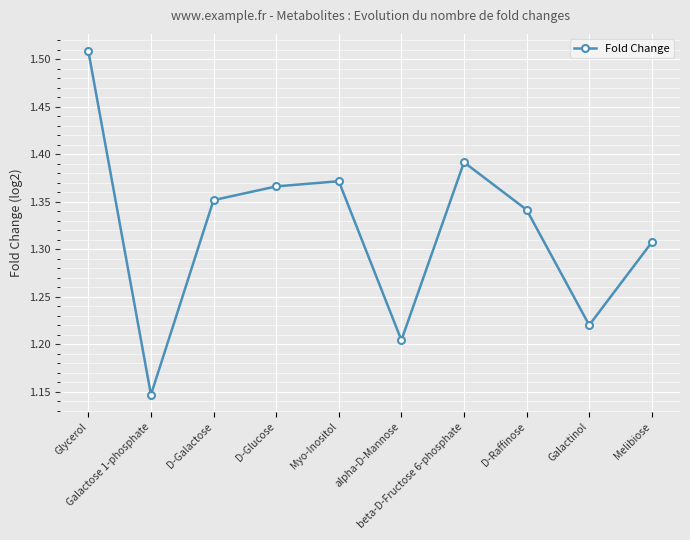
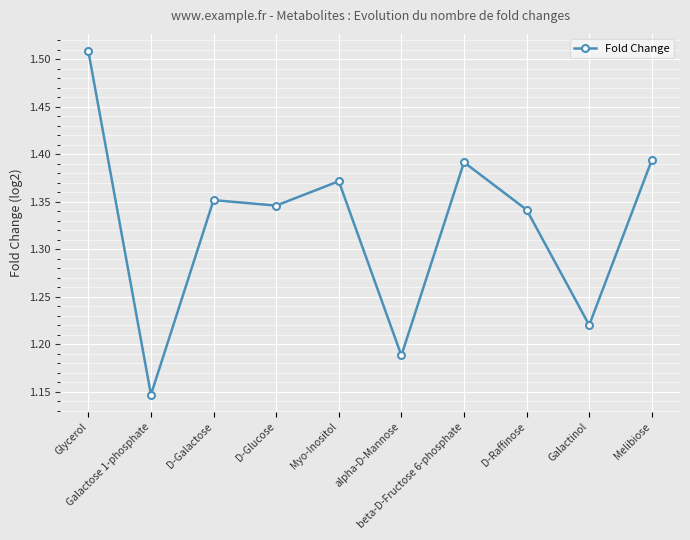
D-Glucose: 1.37 -> 1.35
alpha-D-Mannose: 1.20 -> 1.19
Melibiose: 1.31 -> 1.39
